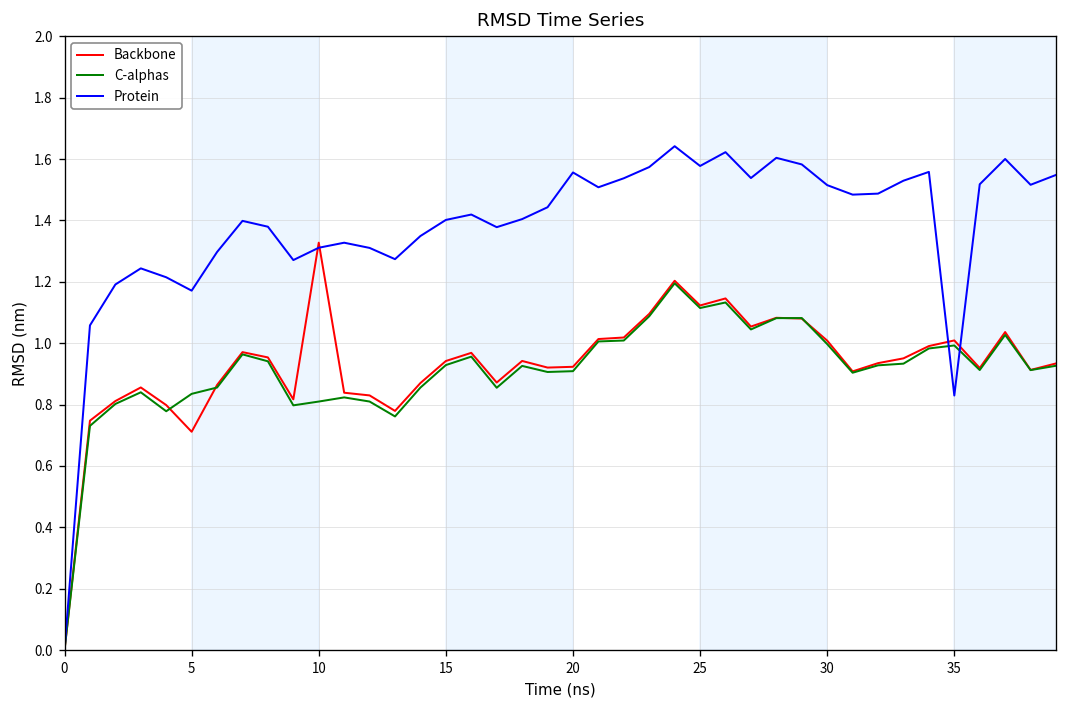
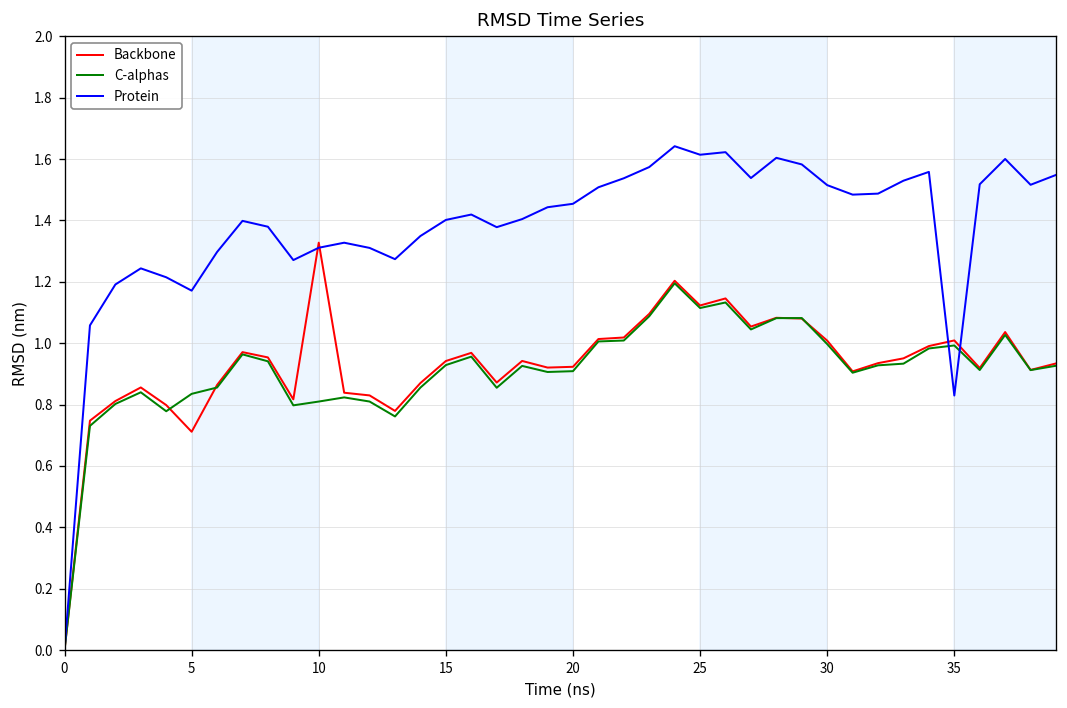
Protein, 20: 1.56 -> 1.45
Protein, 25: 1.58 -> 1.61
